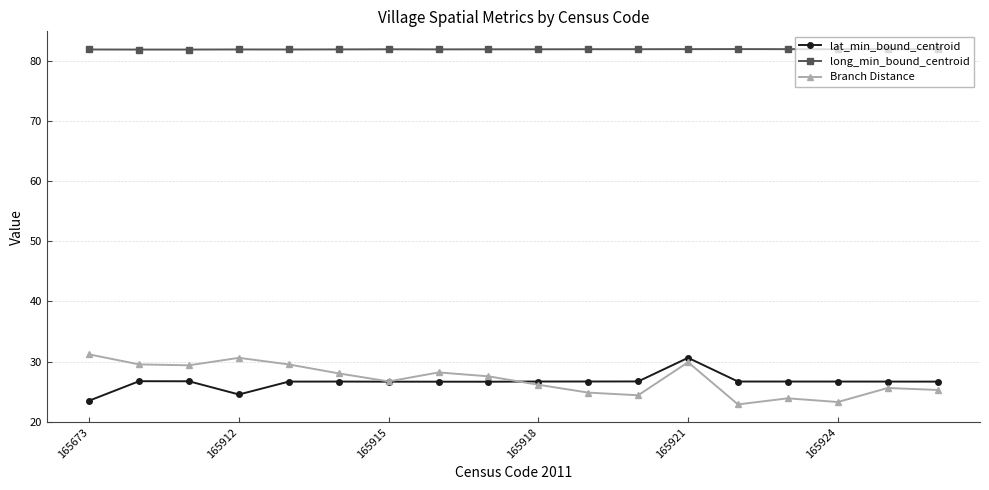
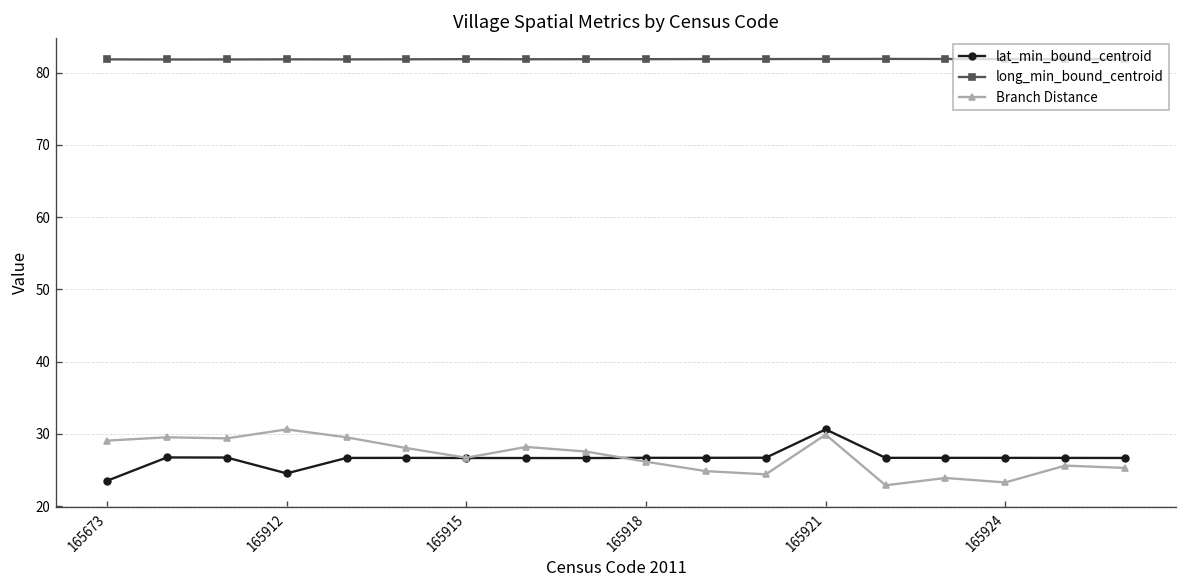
Branch Distance, 165673: 31 -> 29
